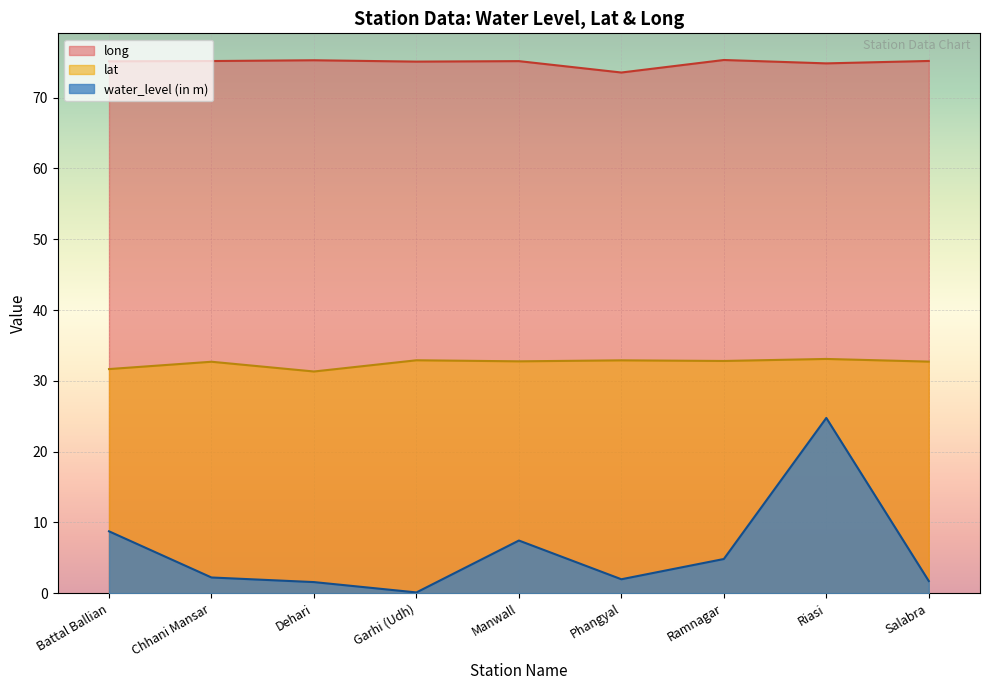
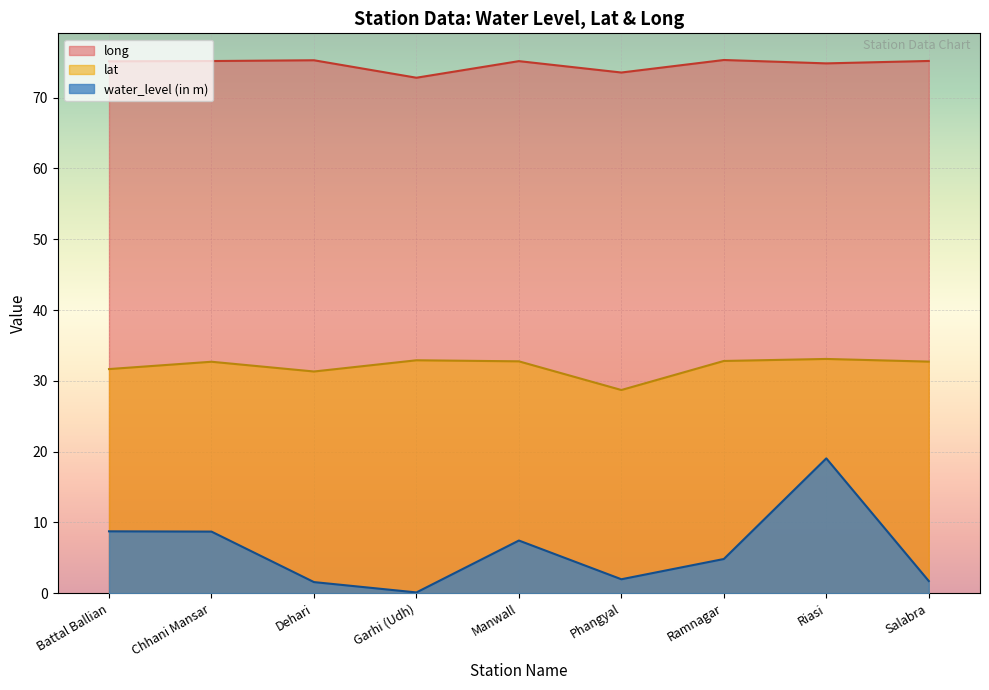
water_level (in m), Chhani Mansar: 2 -> 9
long, Garhi (Udh): 75 -> 73
lat, Phangyal: 33 -> 29
water_level (in m), Riasi: 25 -> 19
